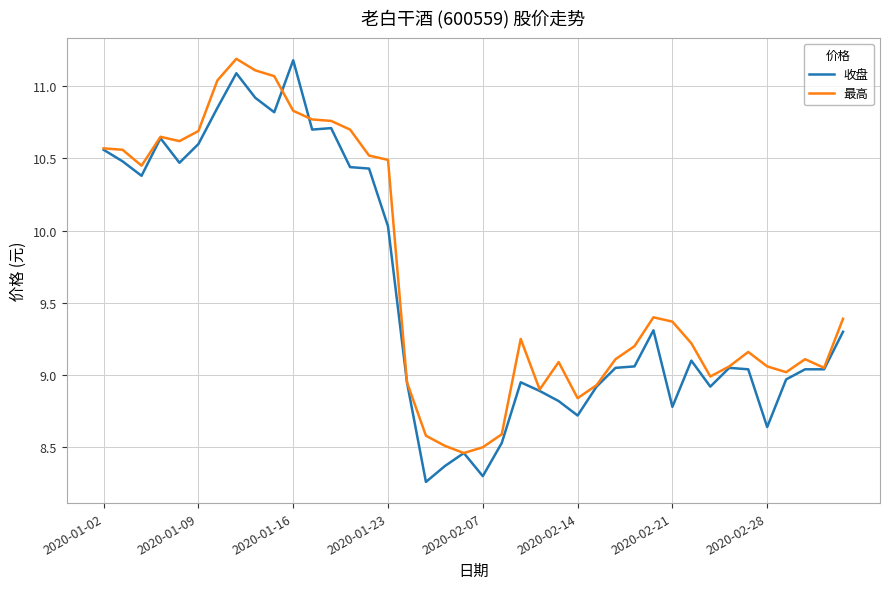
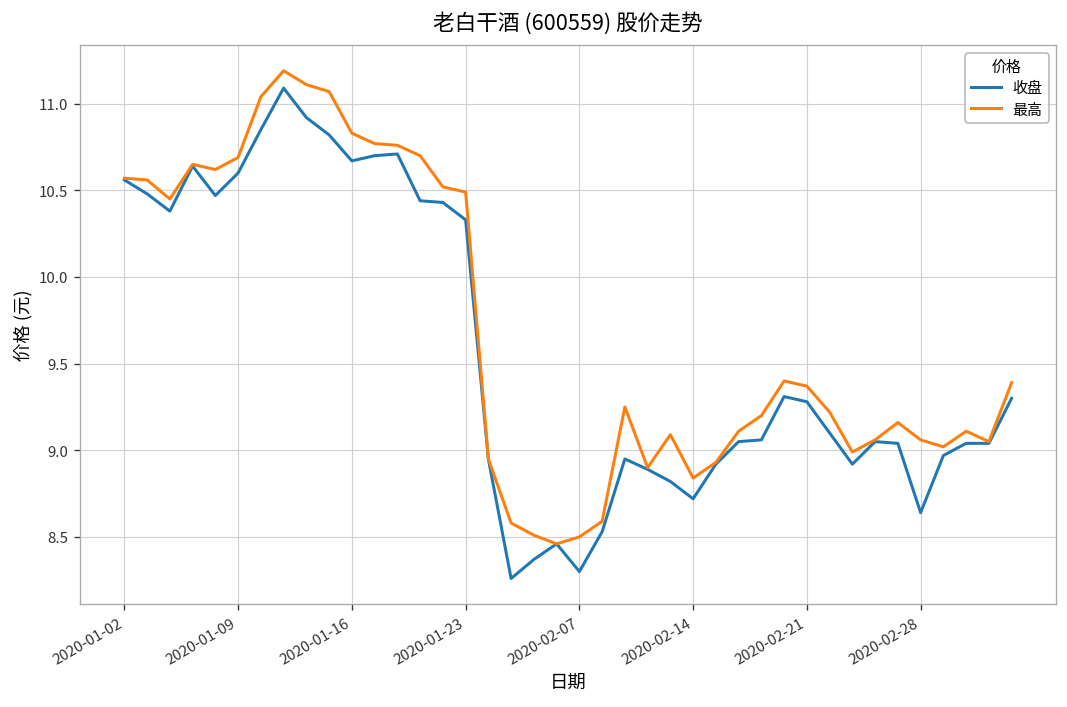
收盘, 2020-01-16: 11.18 -> 10.67
收盘, 2020-01-23: 10.03 -> 10.33
收盘, 2020-02-21: 8.78 -> 9.28
